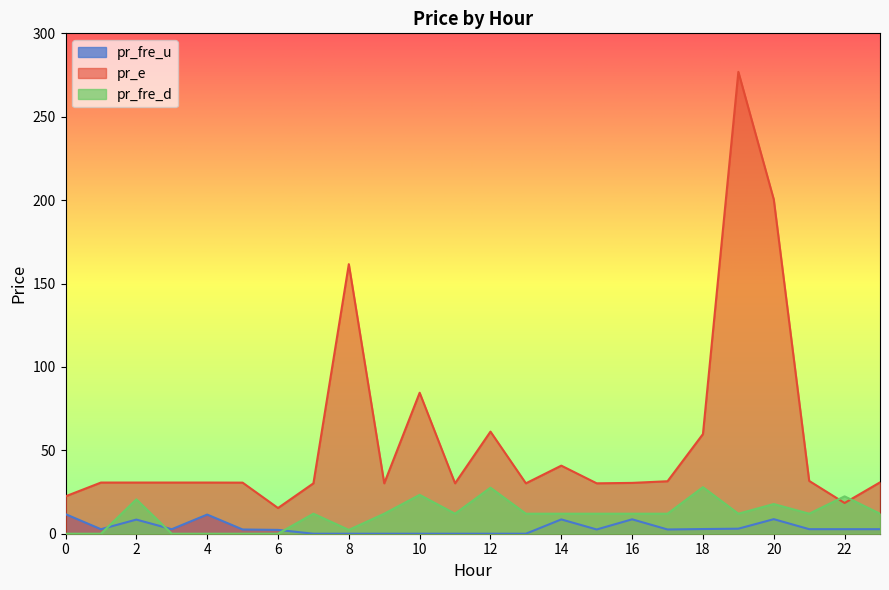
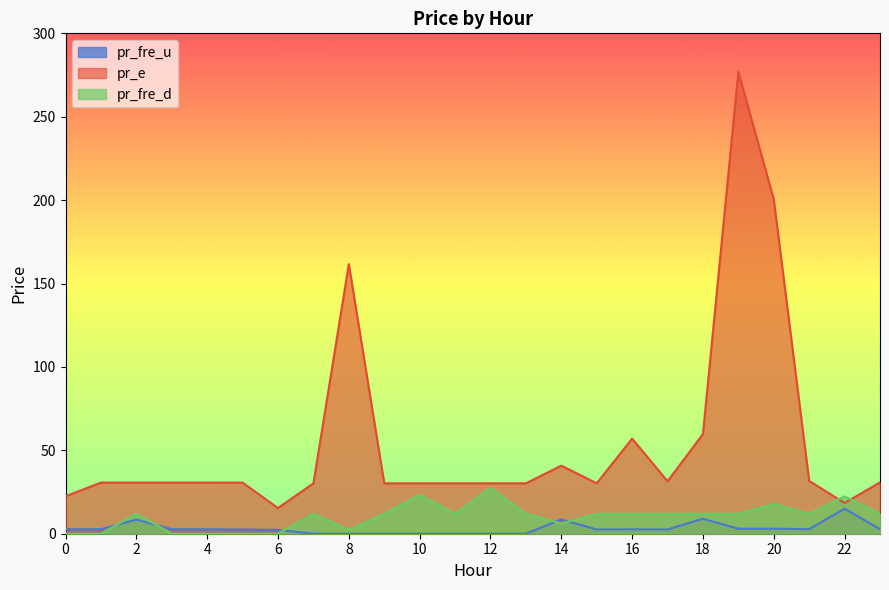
pr_fre_u, 0: 12 -> 3
pr_fre_d, 2: 21 -> 12
pr_fre_u, 4: 11 -> 3
pr_e, 10: 85 -> 30
pr_e, 12: 61 -> 30
pr_fre_d, 14: 12 -> 6
pr_fre_u, 16: 9 -> 3
pr_e, 16: 30 -> 57
pr_fre_u, 18: 3 -> 9
pr_fre_d, 18: 28 -> 12
pr_fre_u, 20: 9 -> 3
pr_fre_u, 22: 3 -> 15
